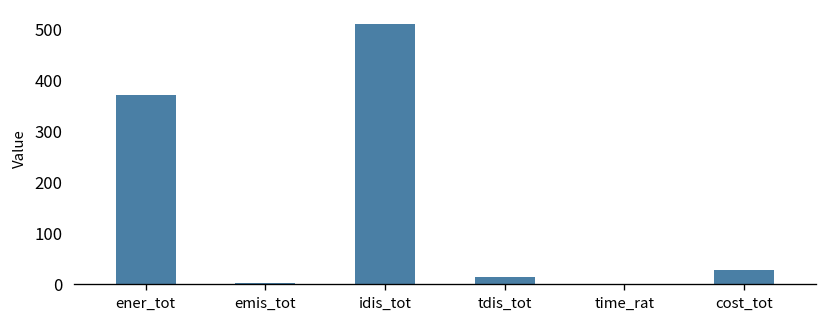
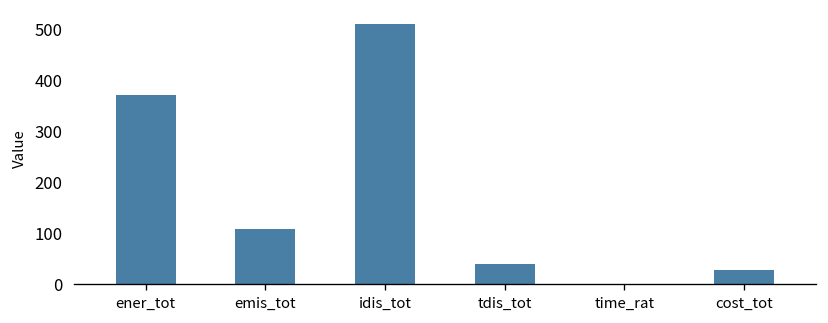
emis_tot: 0 -> 110
tdis_tot: 10 -> 40
